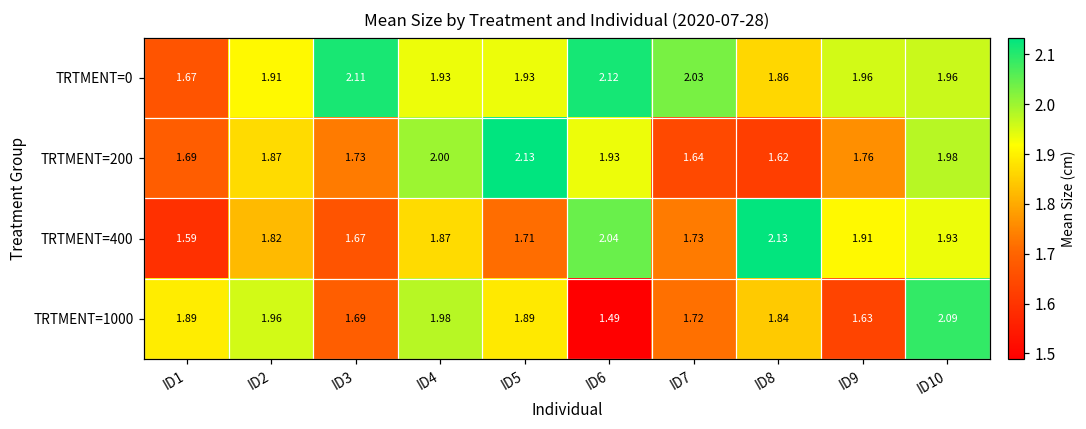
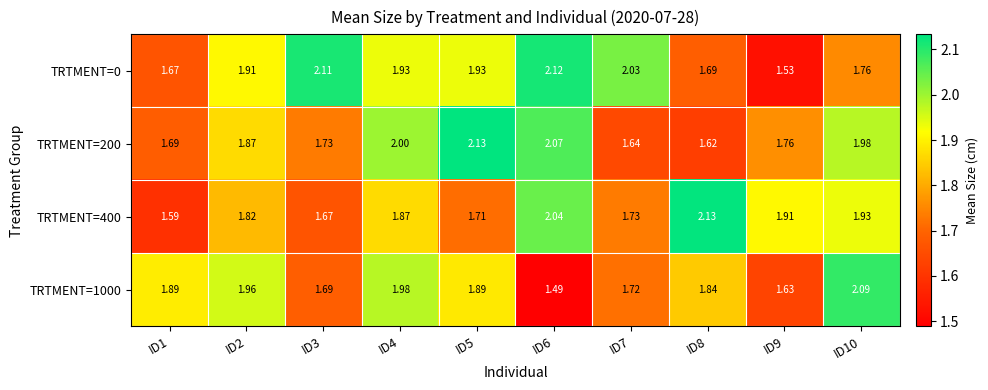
TRTMENT=0, ID8: 1.86 -> 1.69
TRTMENT=0, ID9: 1.96 -> 1.53
TRTMENT=0, ID10: 1.96 -> 1.76
TRTMENT=200, ID6: 1.93 -> 2.07
